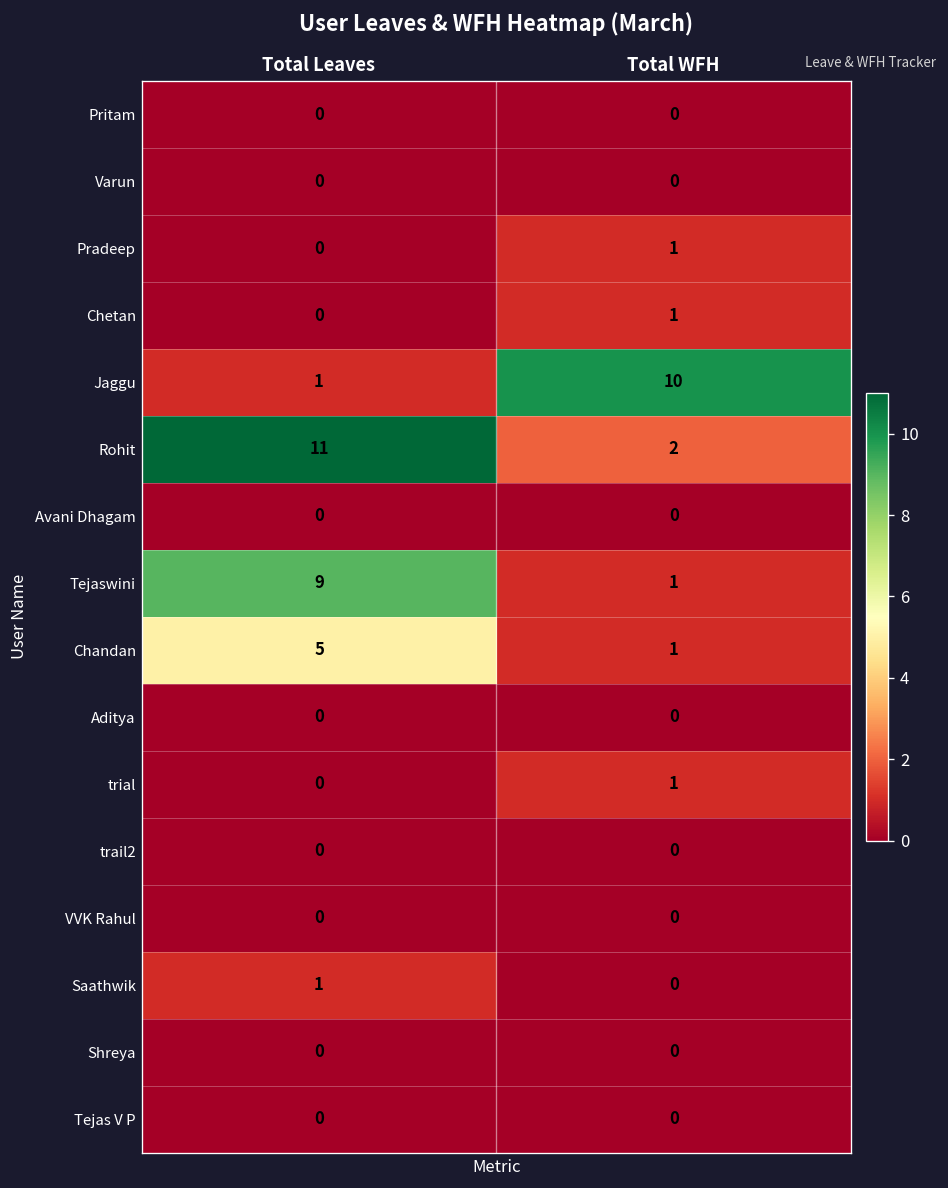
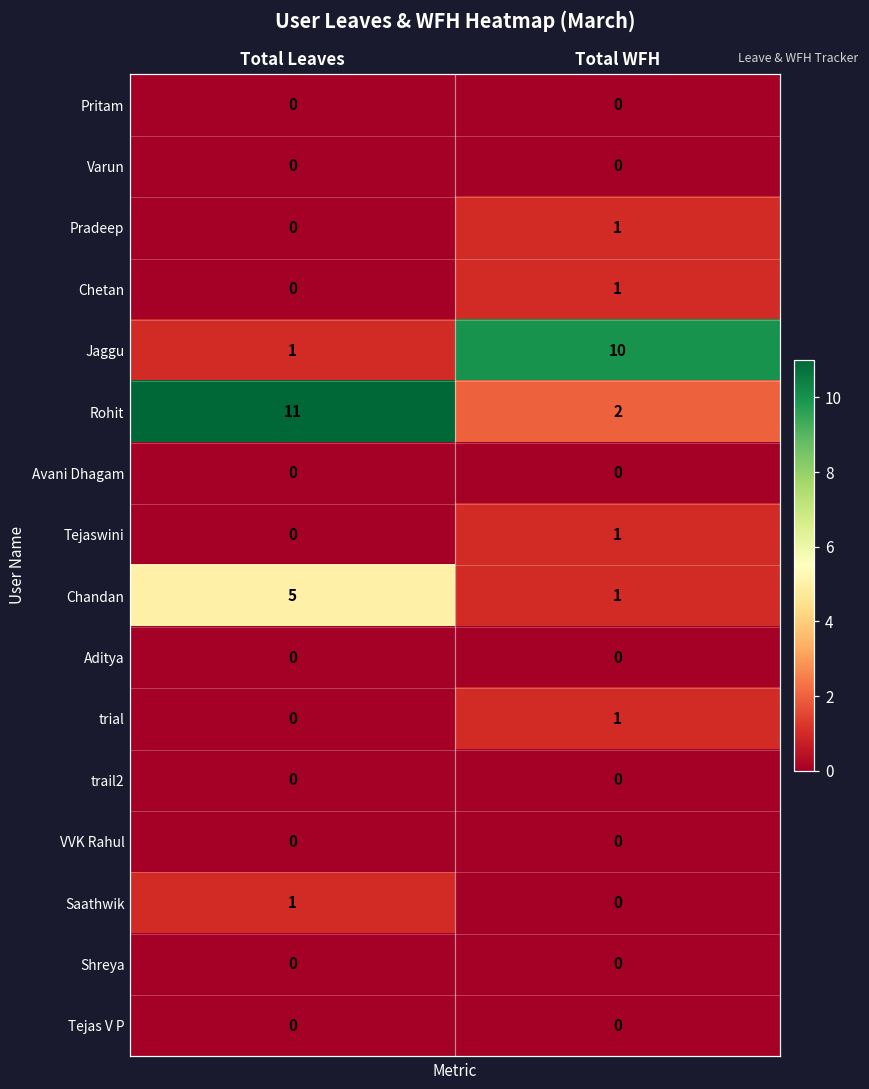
Tejaswini, Total Leaves: 9 -> 0
